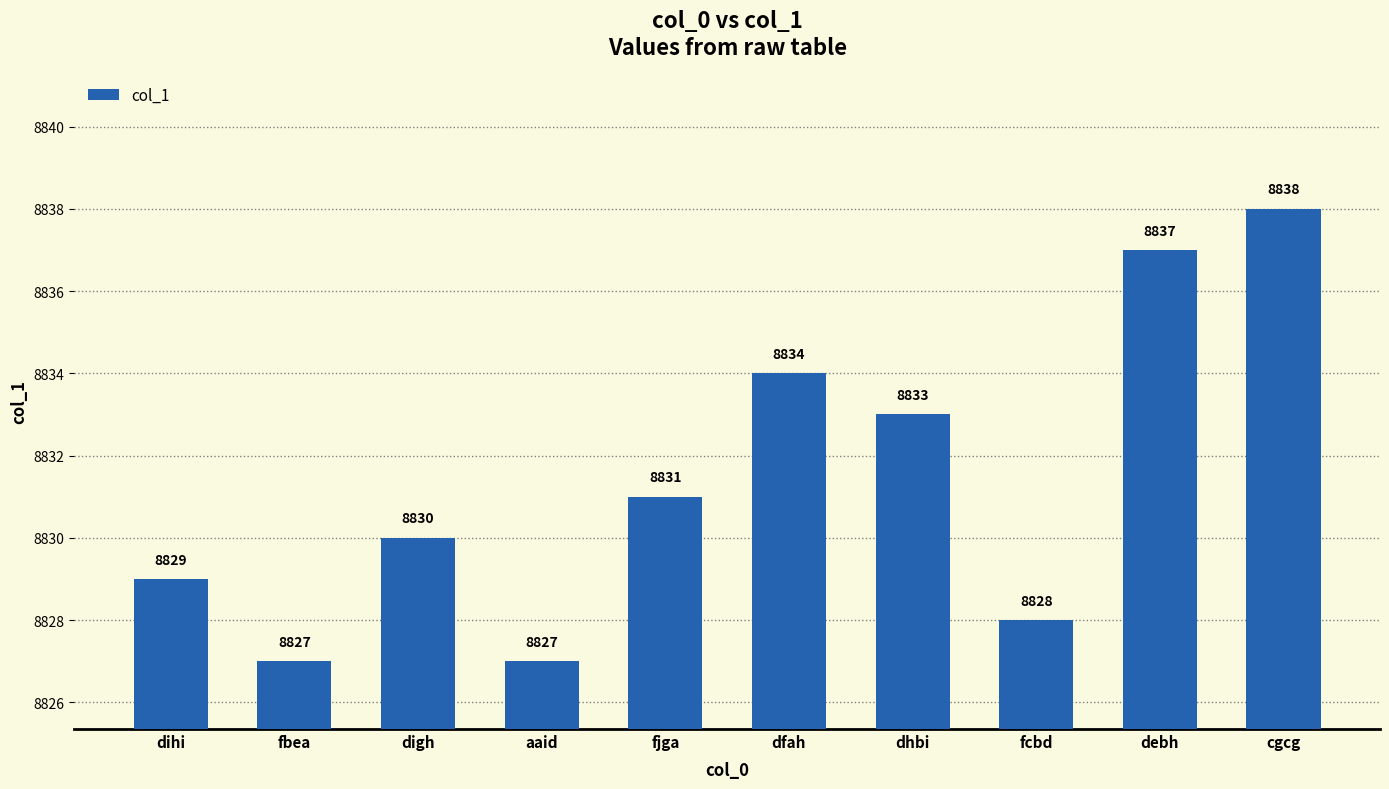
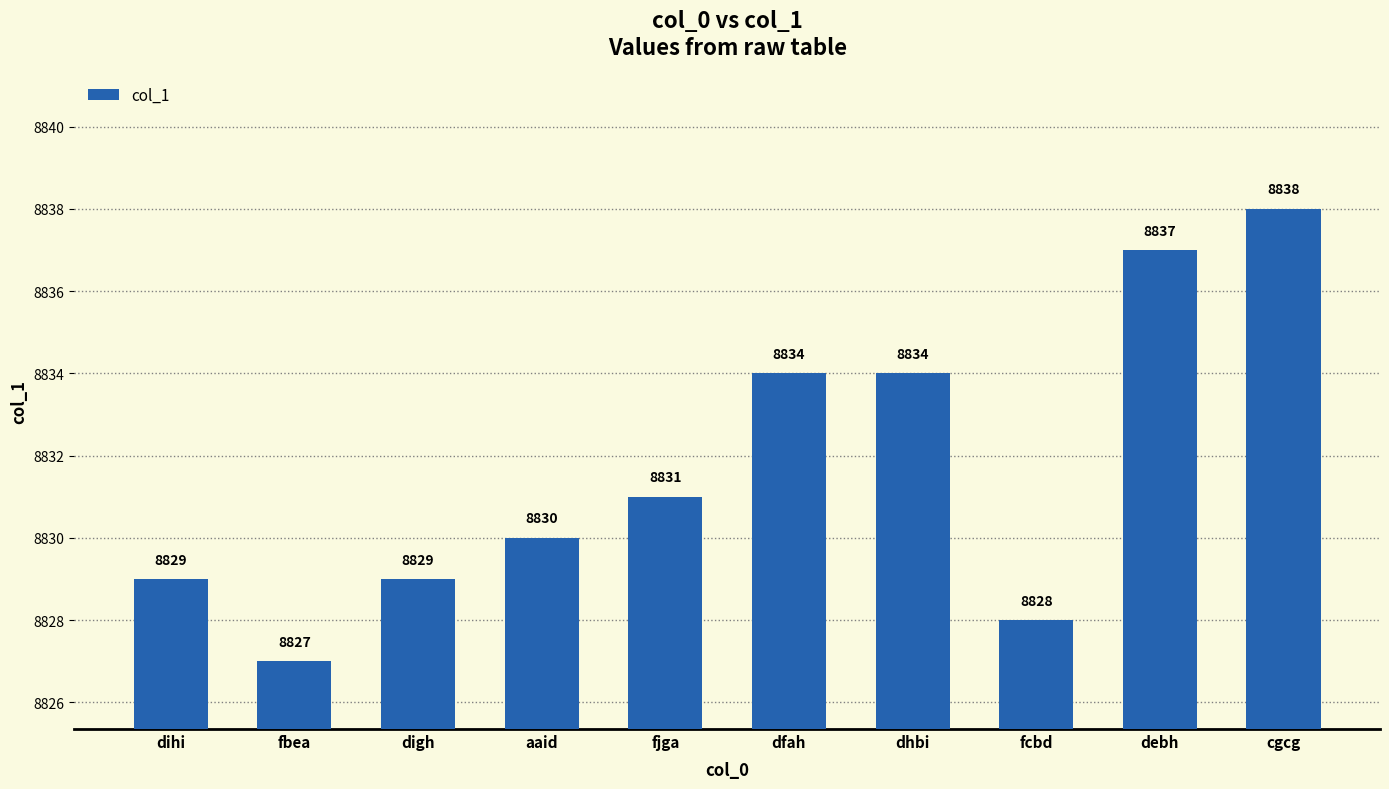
digh: 8830 -> 8829
aaid: 8827 -> 8830
dhbi: 8833 -> 8834
